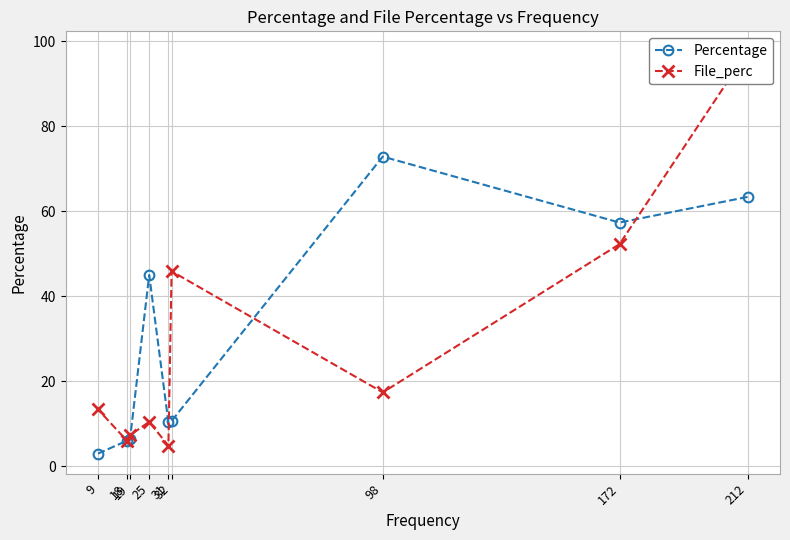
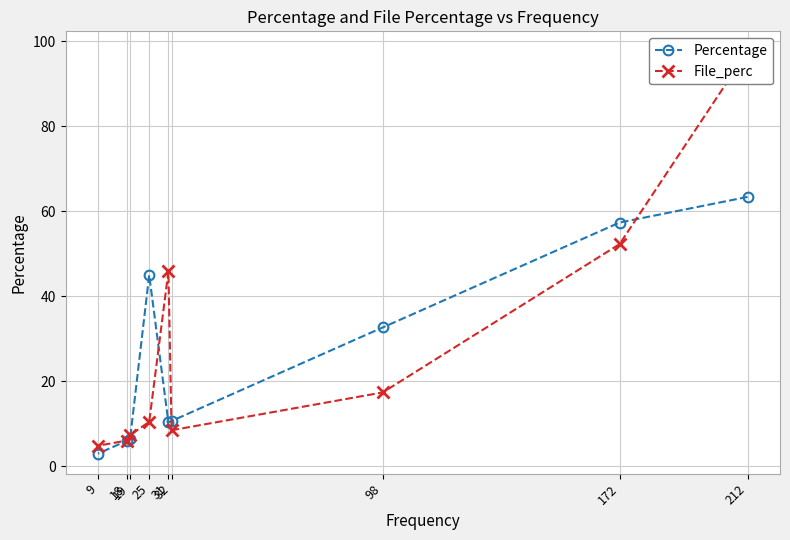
File_perc, 9: 13 -> 5
File_perc, 31: 5 -> 46
File_perc, 32: 46 -> 8
Percentage, 98: 73 -> 33
